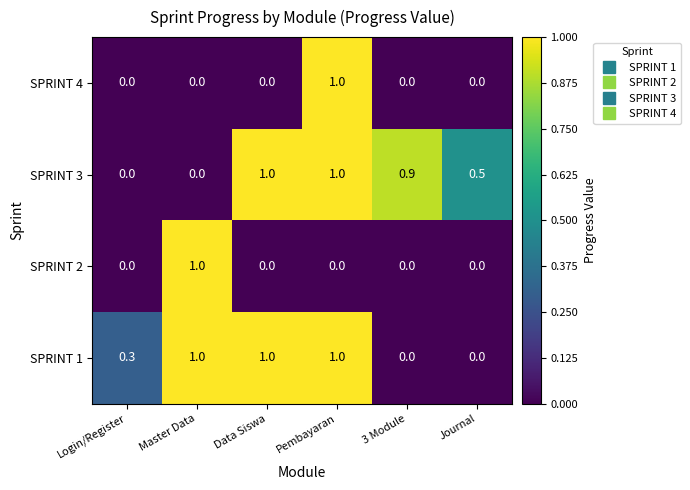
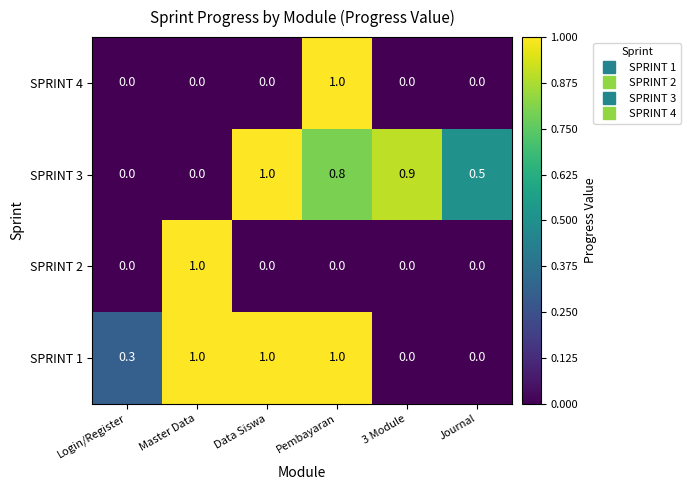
SPRINT 3, Pembayaran: 1.0 -> 0.8
